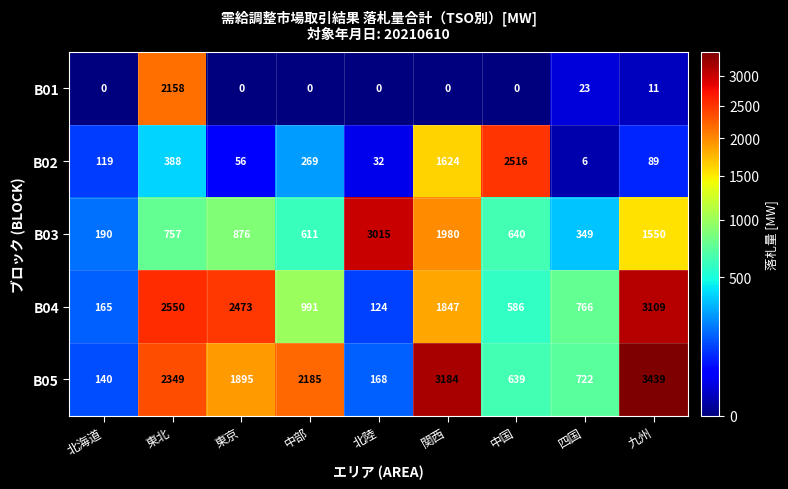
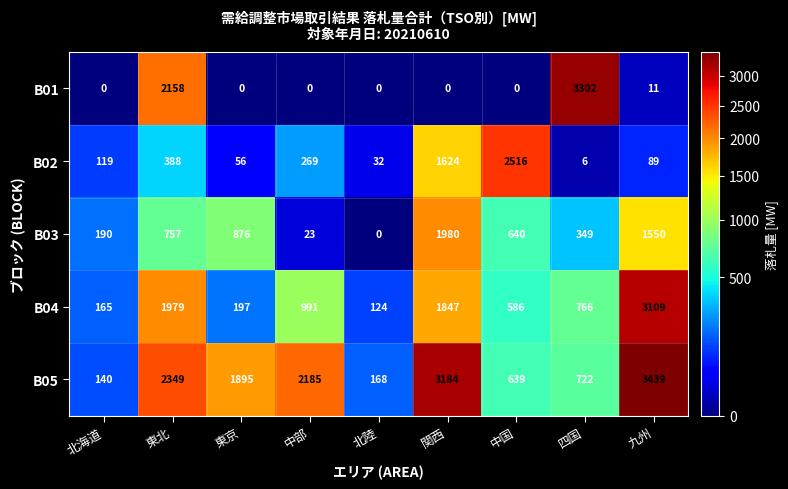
B01, 四国: 23 -> 3302
B03, 中部: 611 -> 23
B03, 北陸: 3015 -> 0
B04, 東北: 2550 -> 1979
B04, 東京: 2473 -> 197
